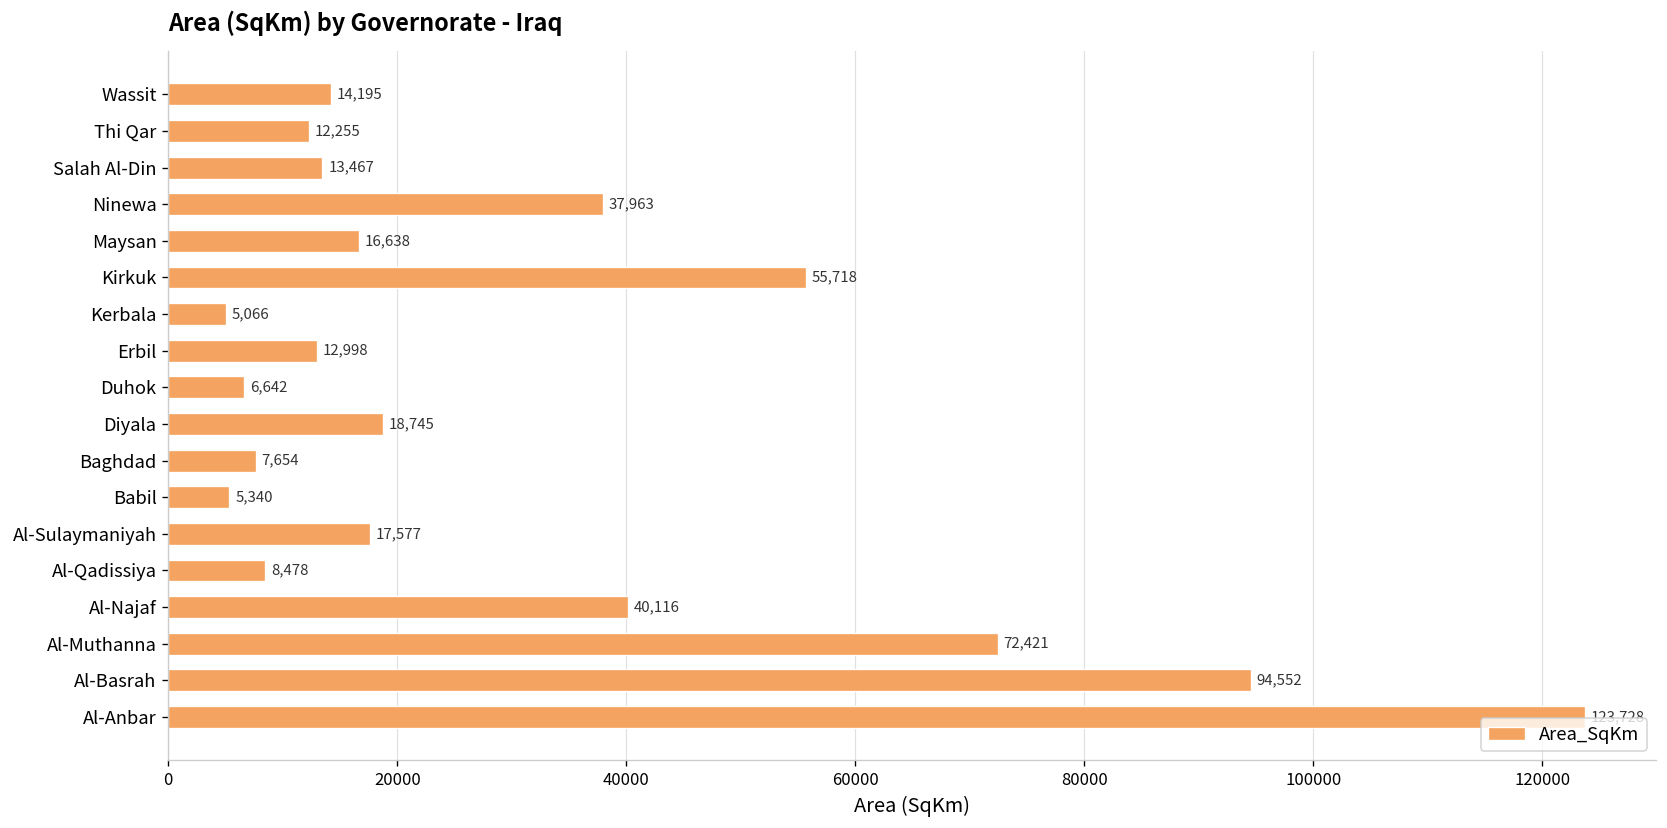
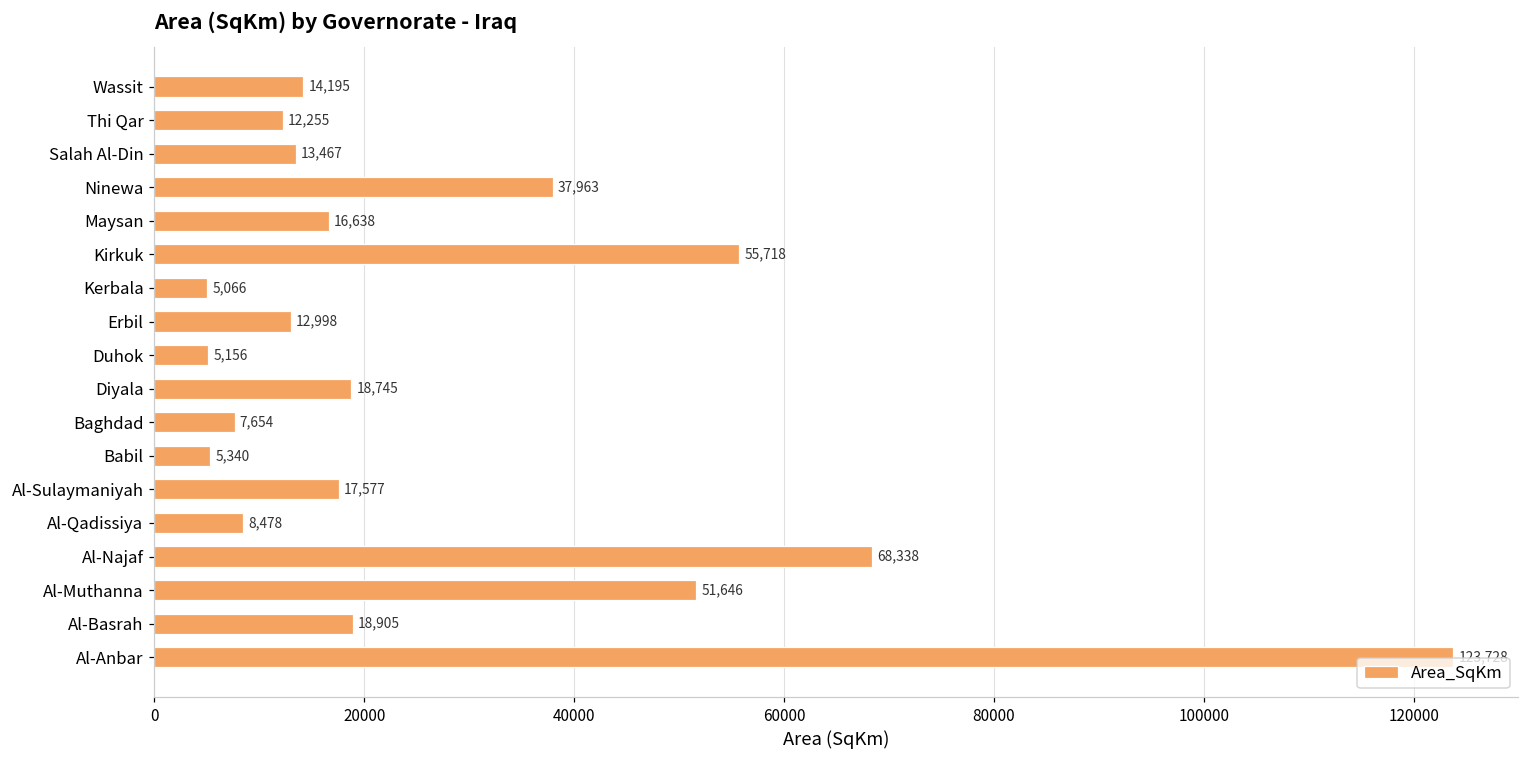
Duhok: 6,642 -> 5,156
Al-Najaf: 40,116 -> 68,338
Al-Muthanna: 72,421 -> 51,646
Al-Basrah: 94,552 -> 18,905
